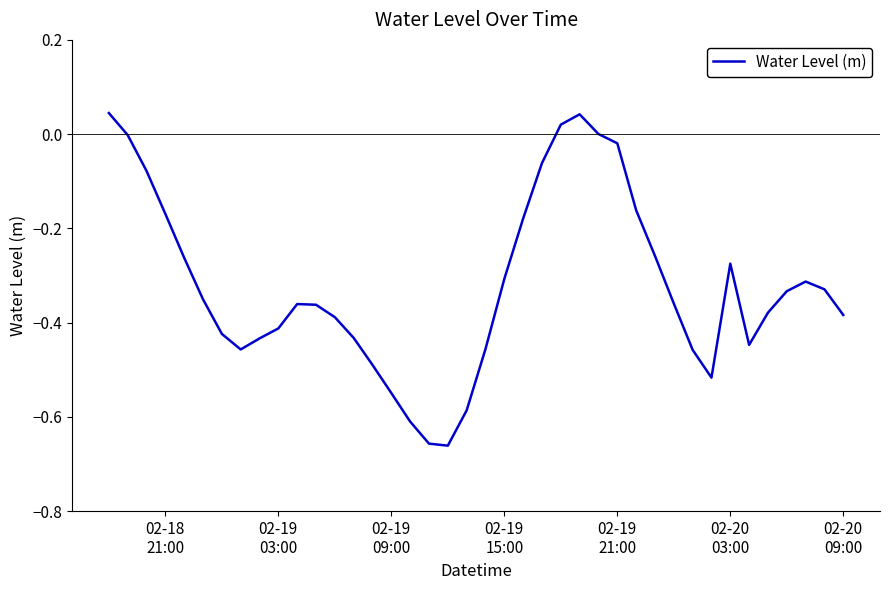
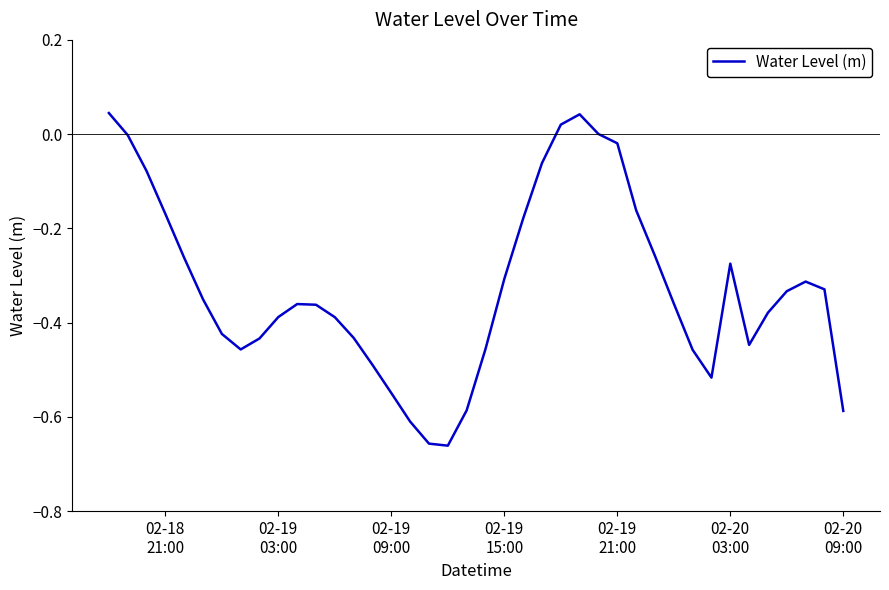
02-19 03:00: -0.41 -> -0.39
02-20 09:00: -0.38 -> -0.59
